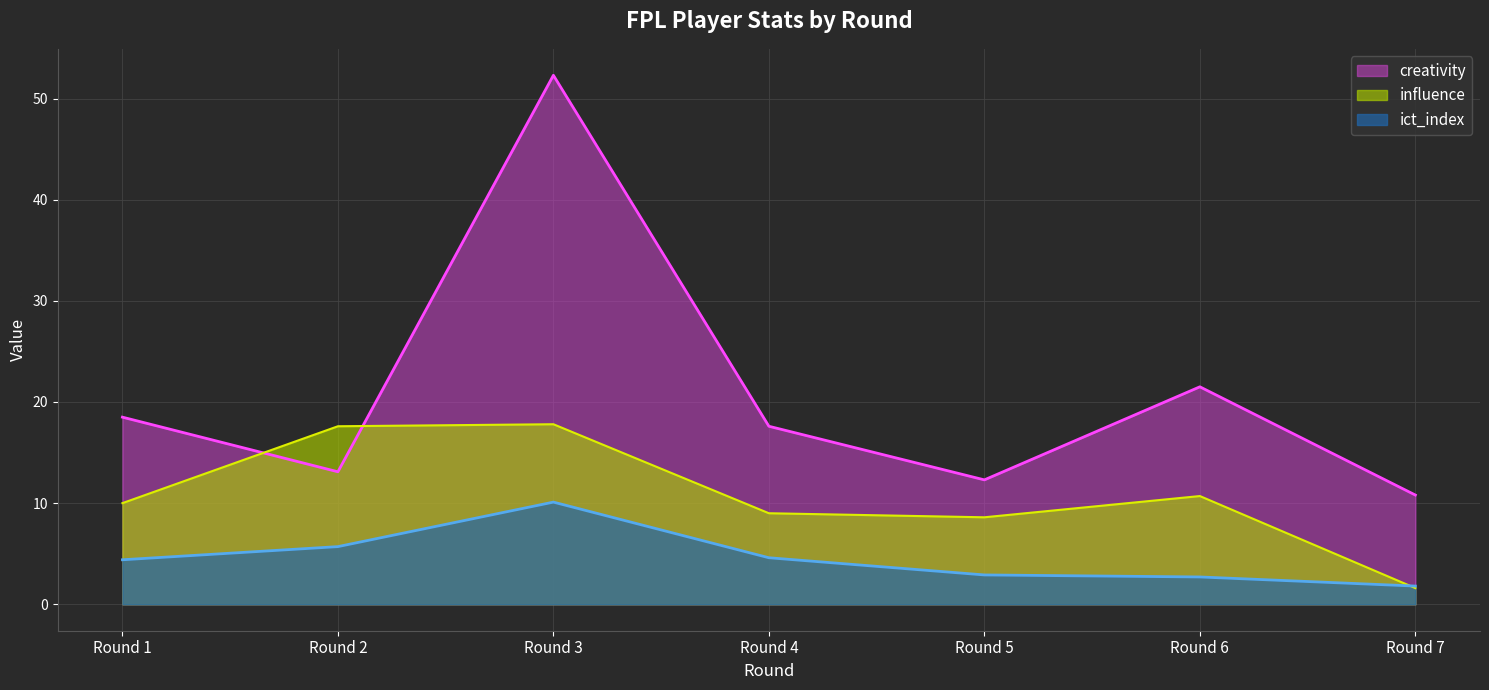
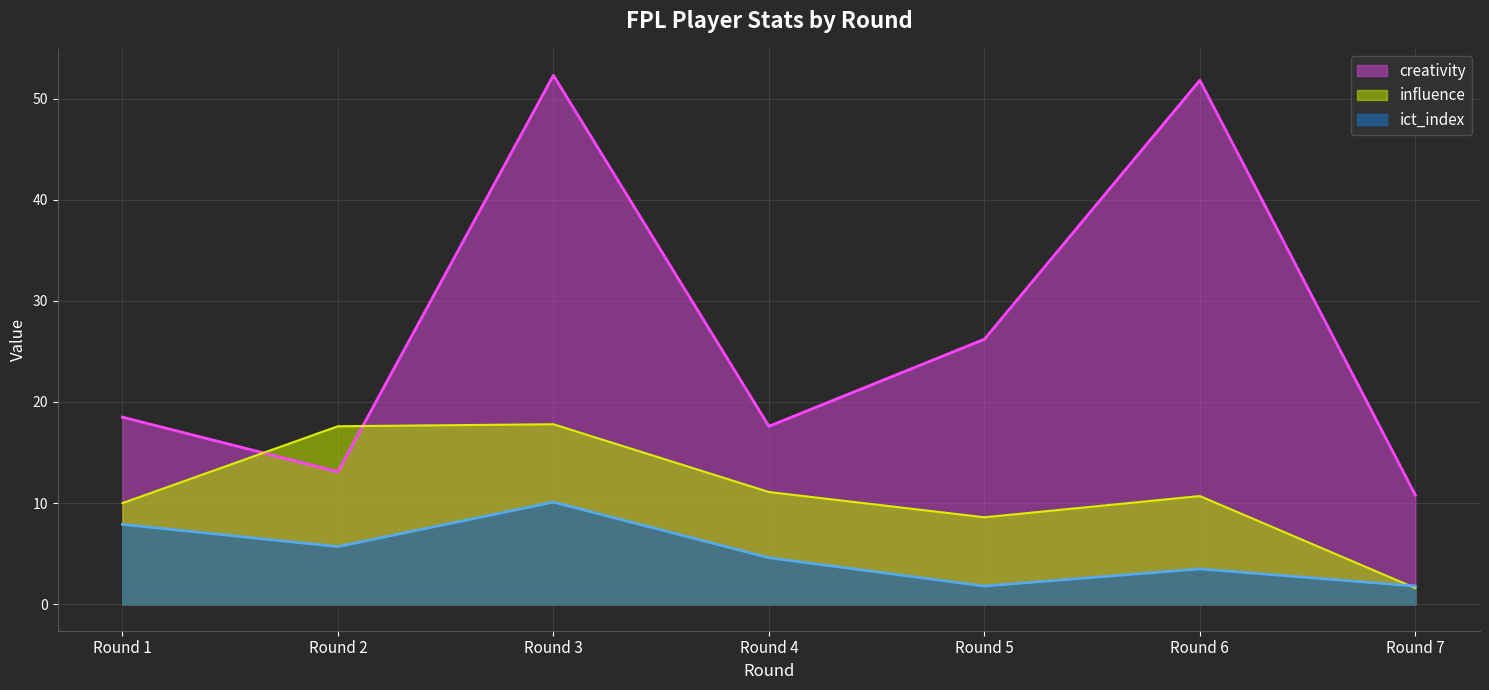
ict_index, Round 1: 4.4 -> 7.9
influence, Round 4: 9.0 -> 11.1
creativity, Round 5: 12.3 -> 26.2
ict_index, Round 5: 2.9 -> 1.8
creativity, Round 6: 21.5 -> 51.8
ict_index, Round 6: 2.7 -> 3.5
